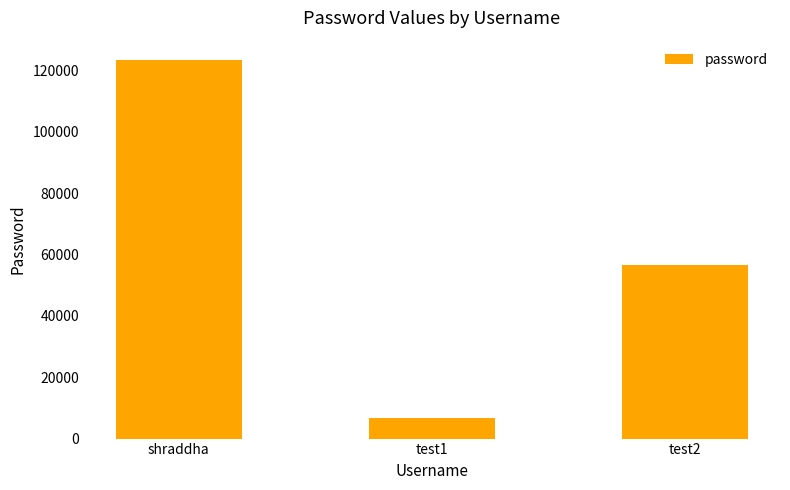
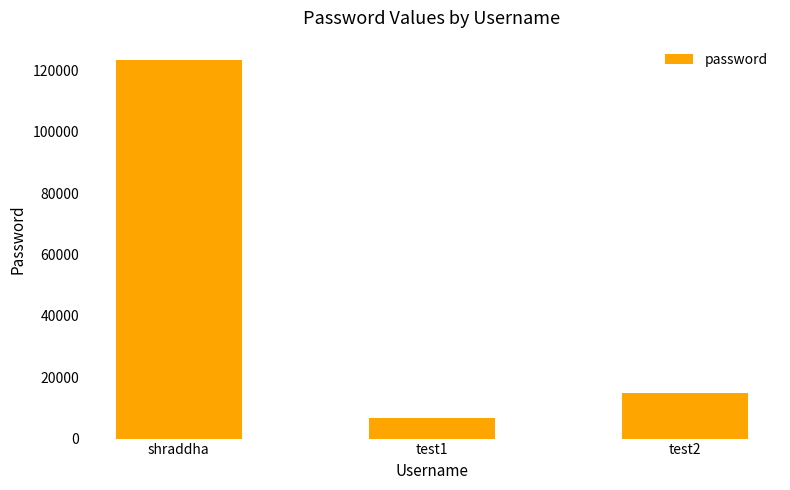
test2: 56000 -> 15000
